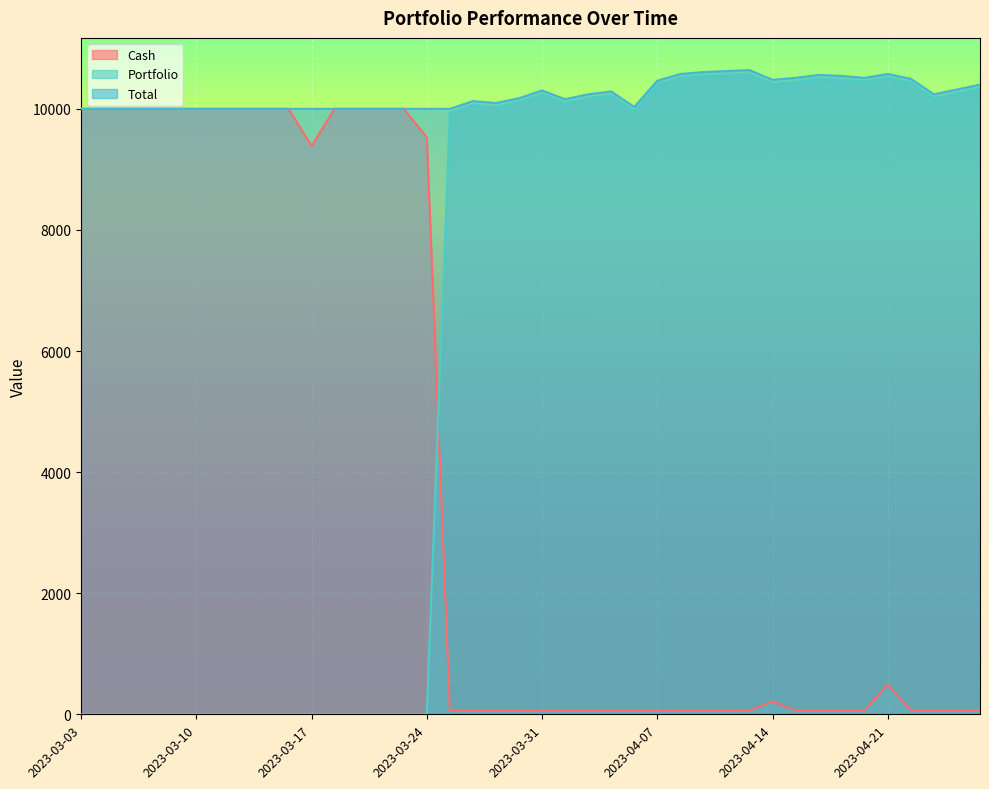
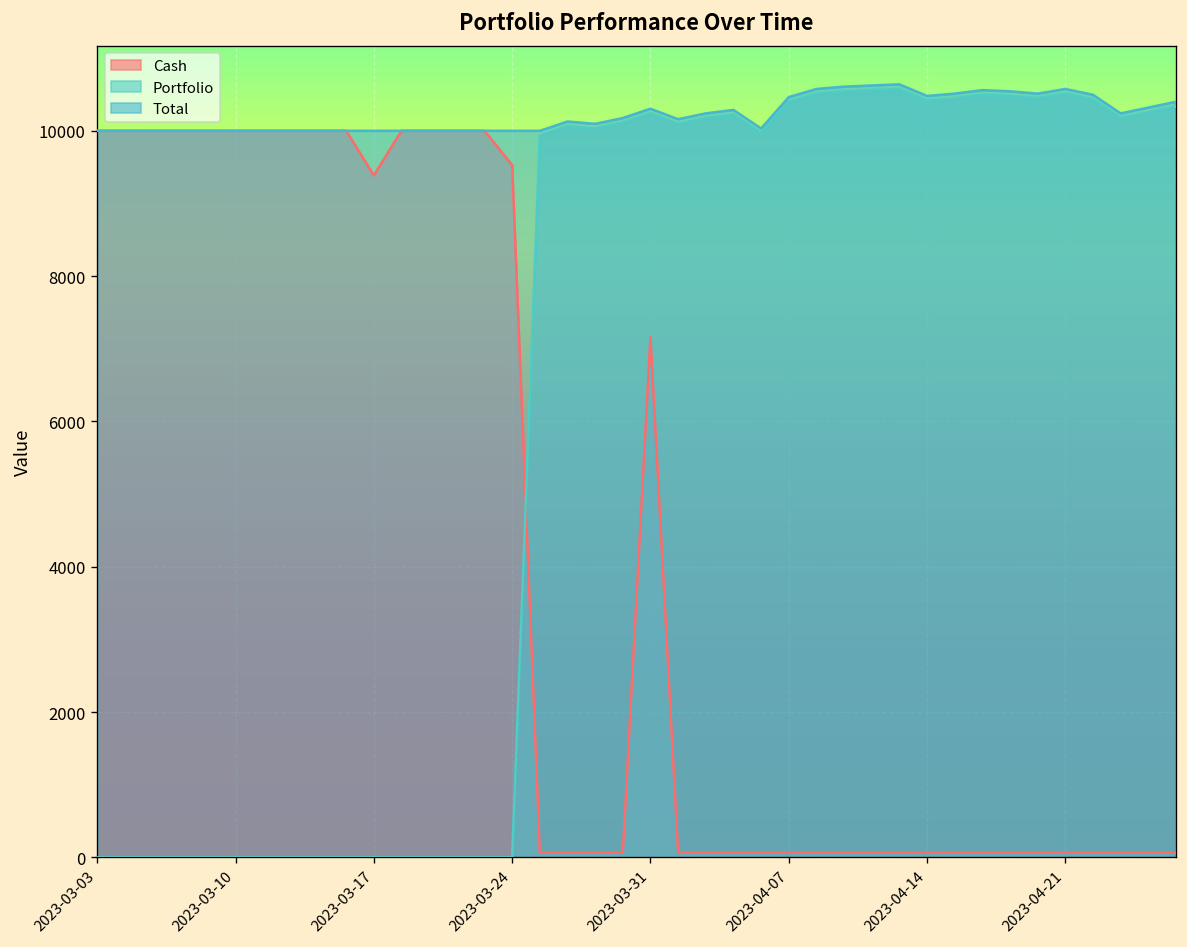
Cash, 2023-03-31: 100 -> 7200
Cash, 2023-04-14: 200 -> 100
Cash, 2023-04-21: 500 -> 100
